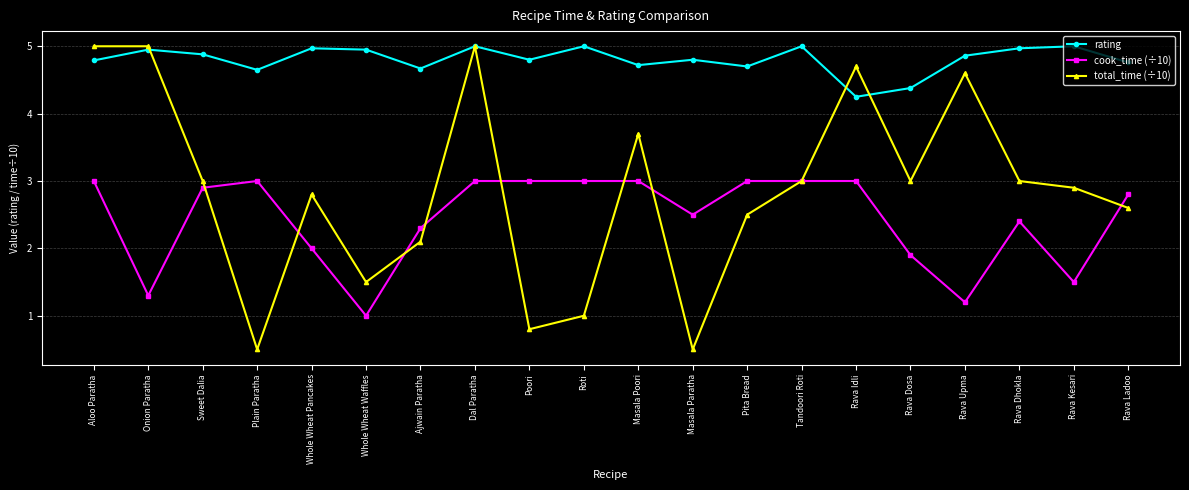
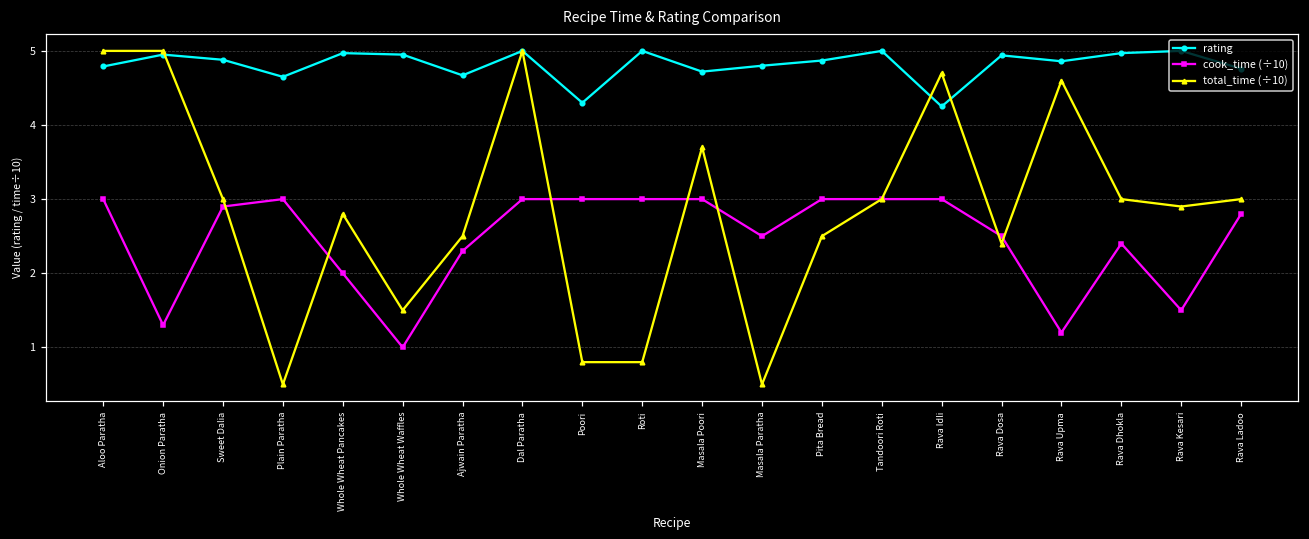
total_time (÷10), Ajwain Paratha: 2.1 -> 2.5
rating, Poori: 4.8 -> 4.3
total_time (÷10), Roti: 1.0 -> 0.8
rating, Pita Bread: 4.7 -> 4.9
rating, Rava Dosa: 4.4 -> 4.9
cook_time (÷10), Rava Dosa: 1.9 -> 2.5
total_time (÷10), Rava Dosa: 3.0 -> 2.4
total_time (÷10), Rava Ladoo: 2.6 -> 3.0
